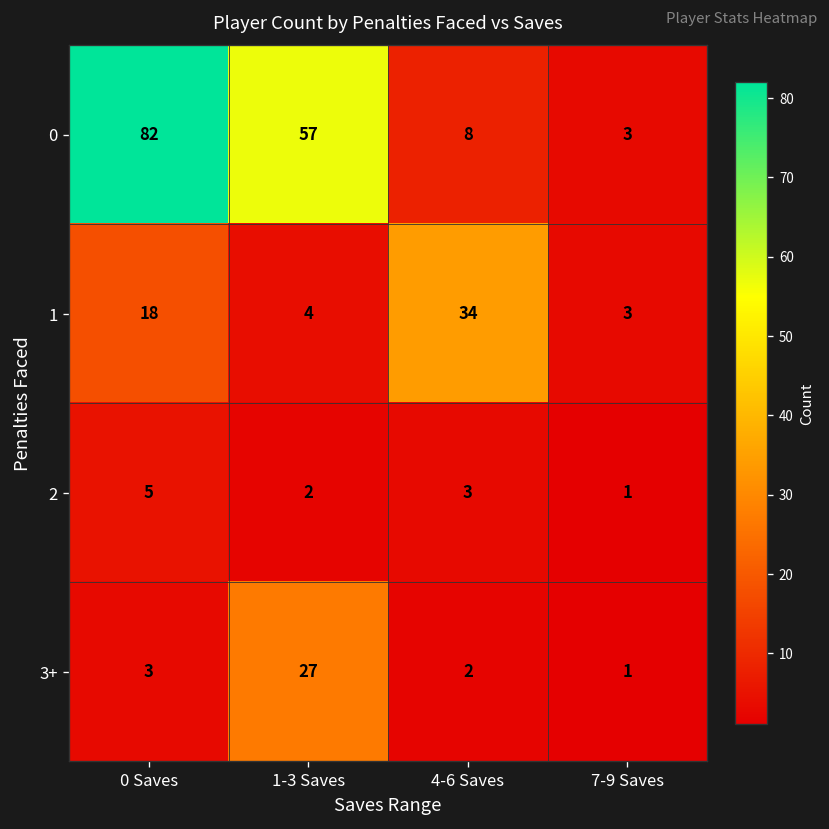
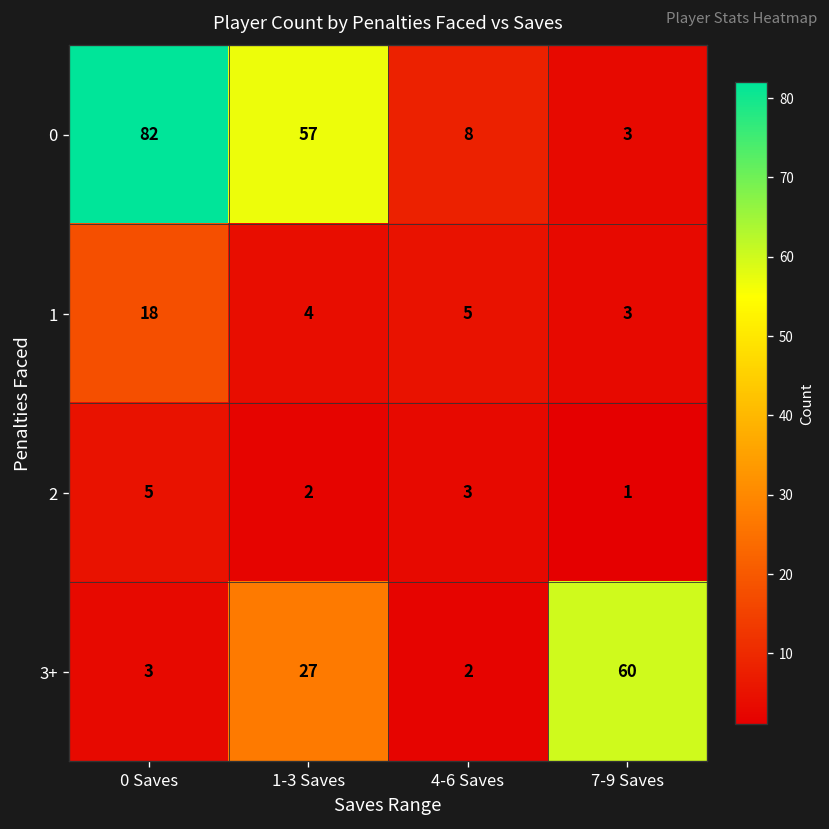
1, 4-6 Saves: 34 -> 5
3+, 7-9 Saves: 1 -> 60
